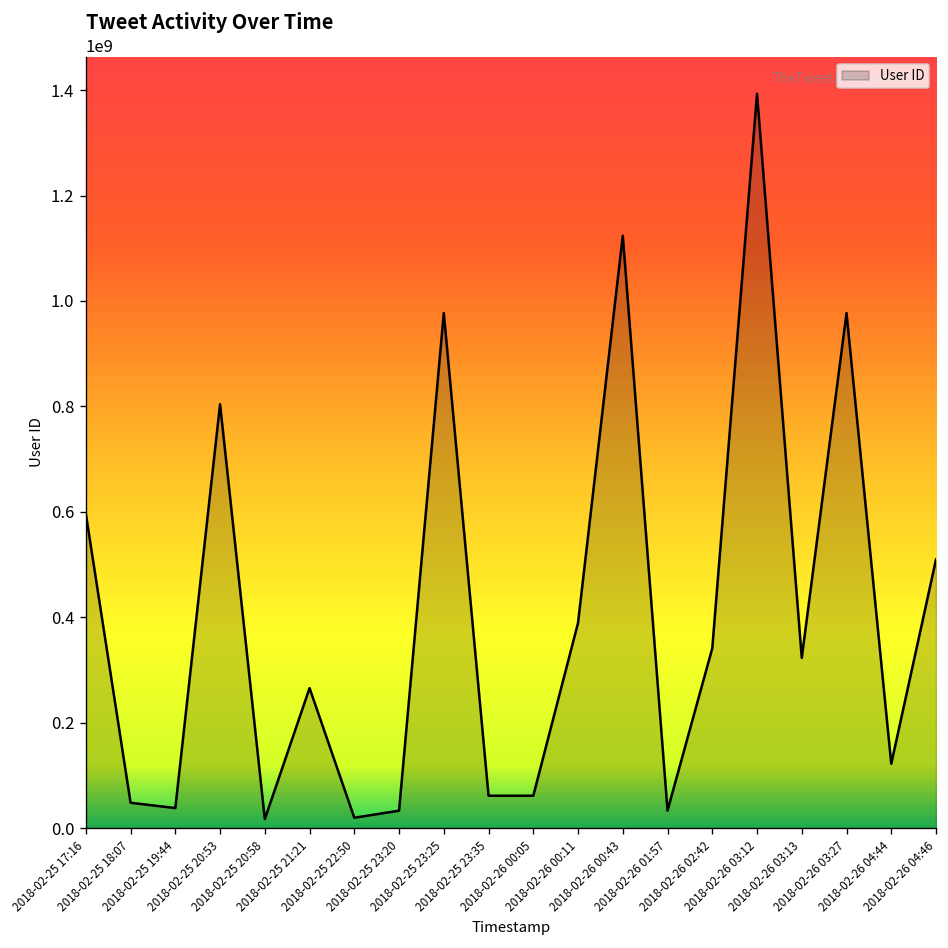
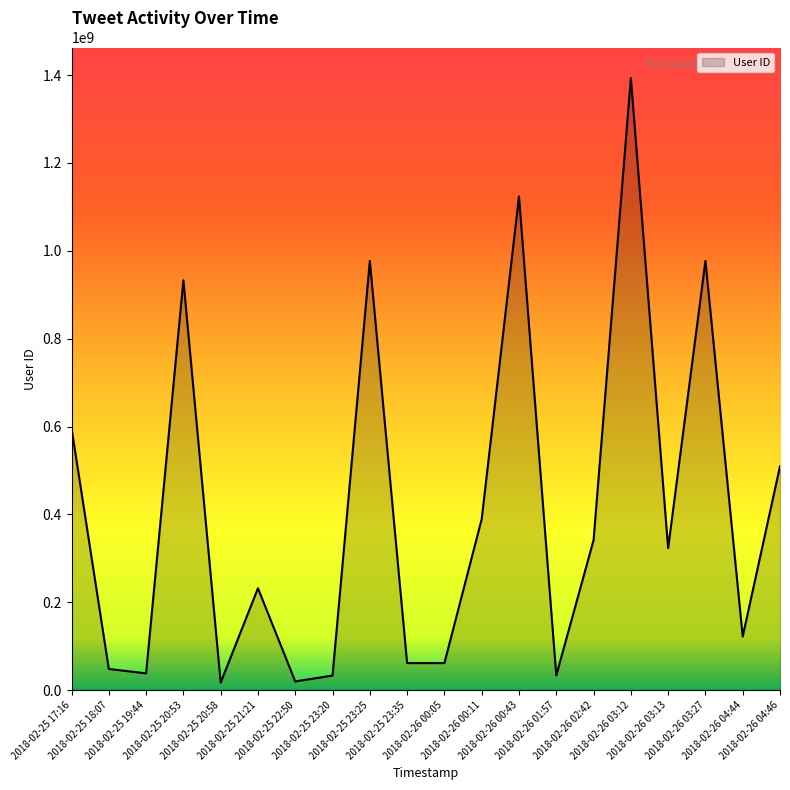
2018-02-25 20:53: 800000000 -> 930000000
2018-02-25 21:21: 270000000 -> 230000000
